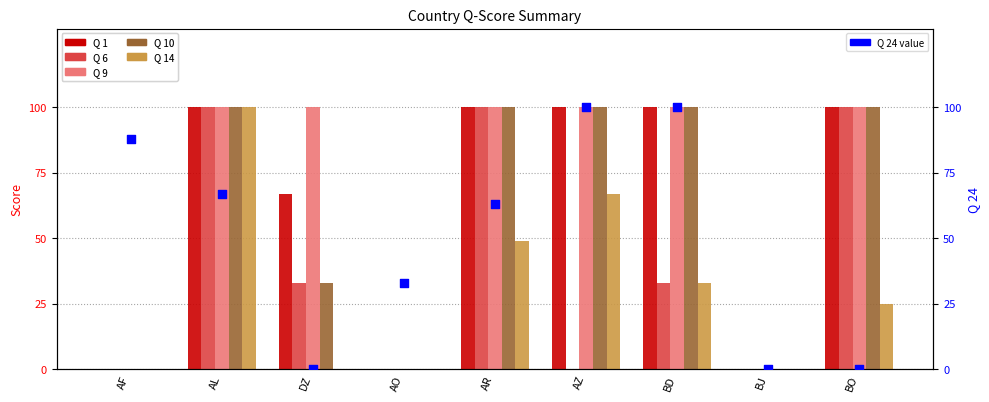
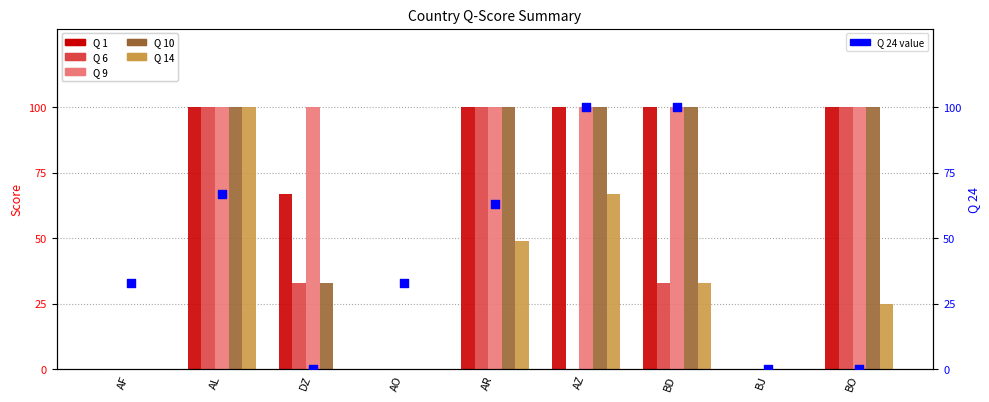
Q 24 value, AF: 88 -> 33
